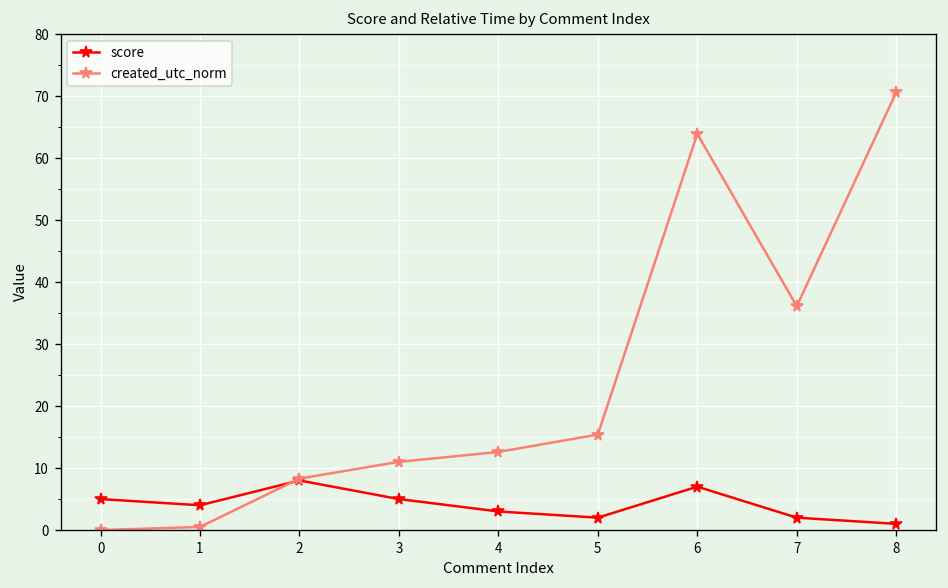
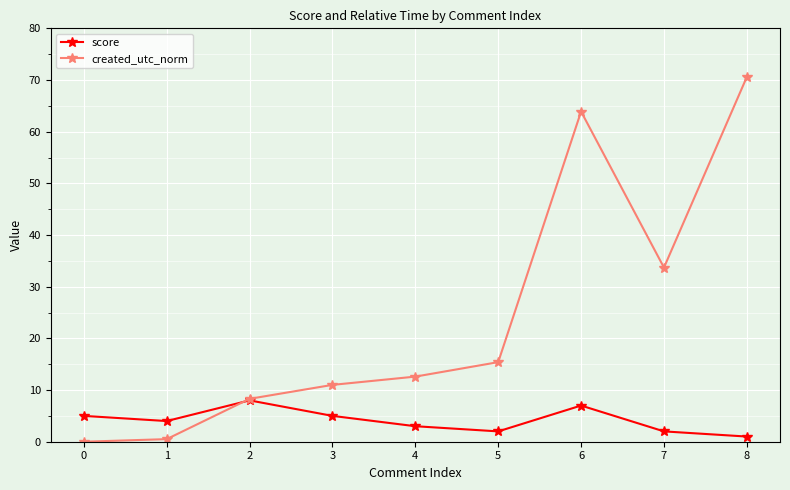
created_utc_norm, 7: 36 -> 34
